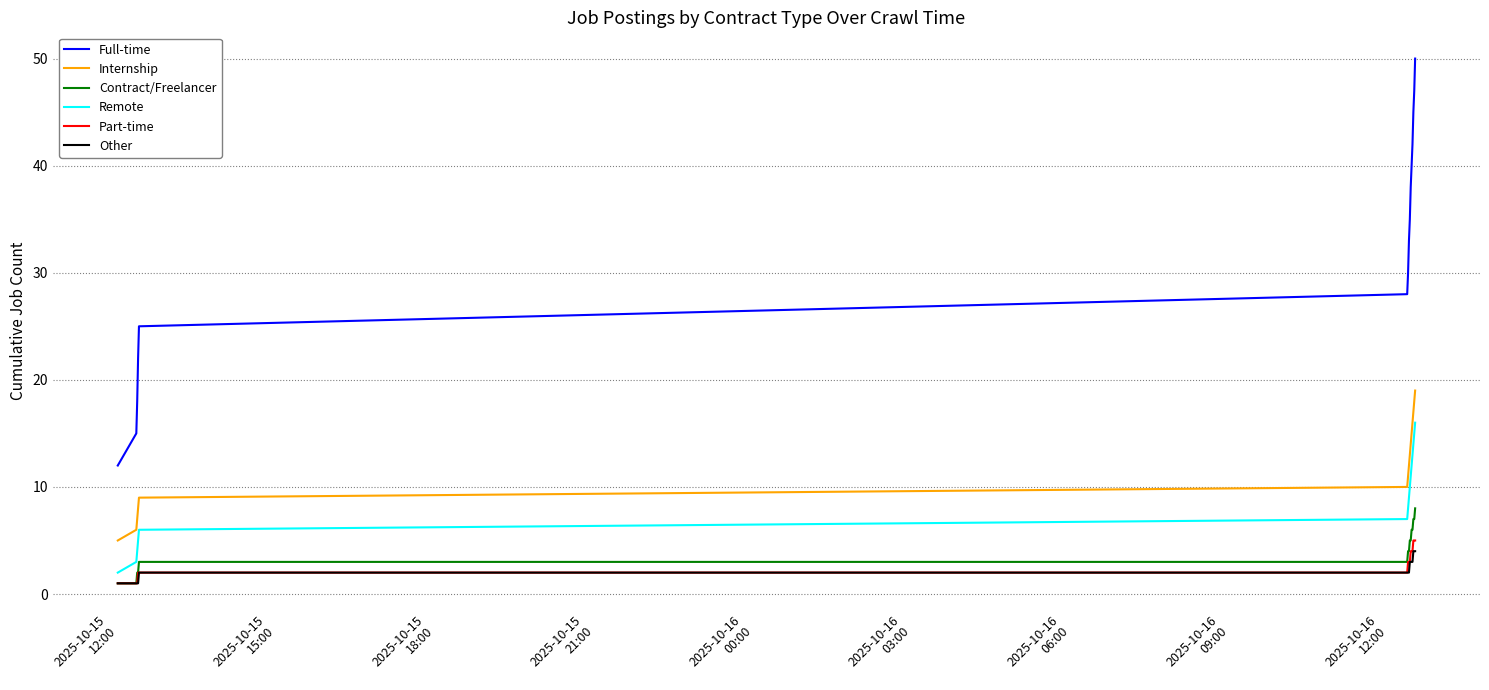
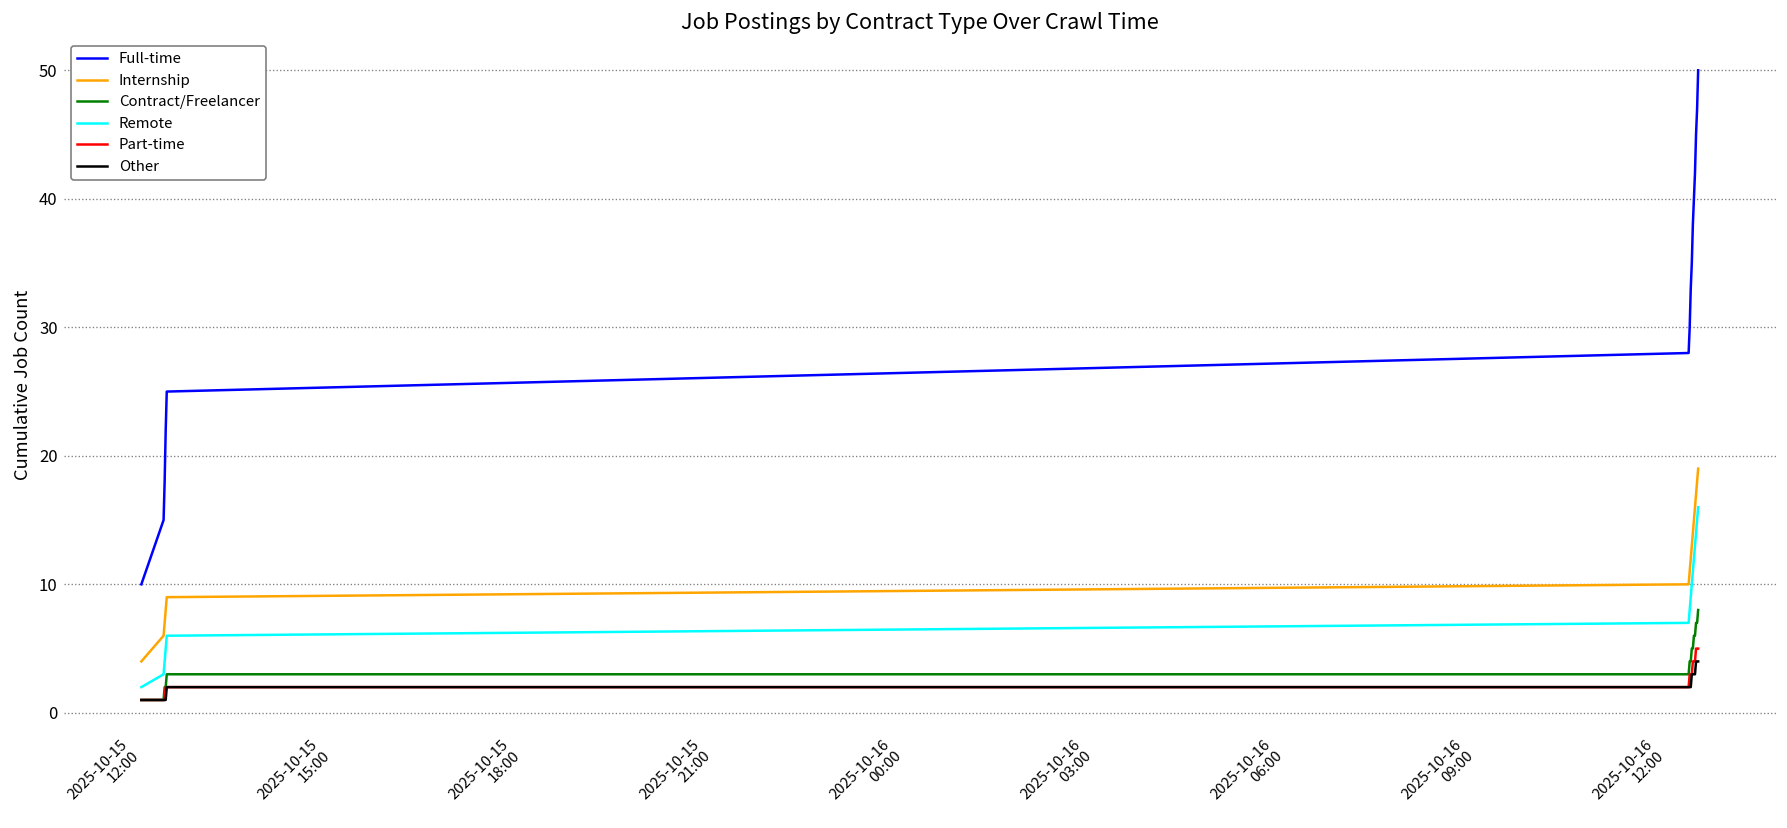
Full-time, 2025-10-15 12:00: 12 -> 10
Internship, 2025-10-15 12:00: 5 -> 4
